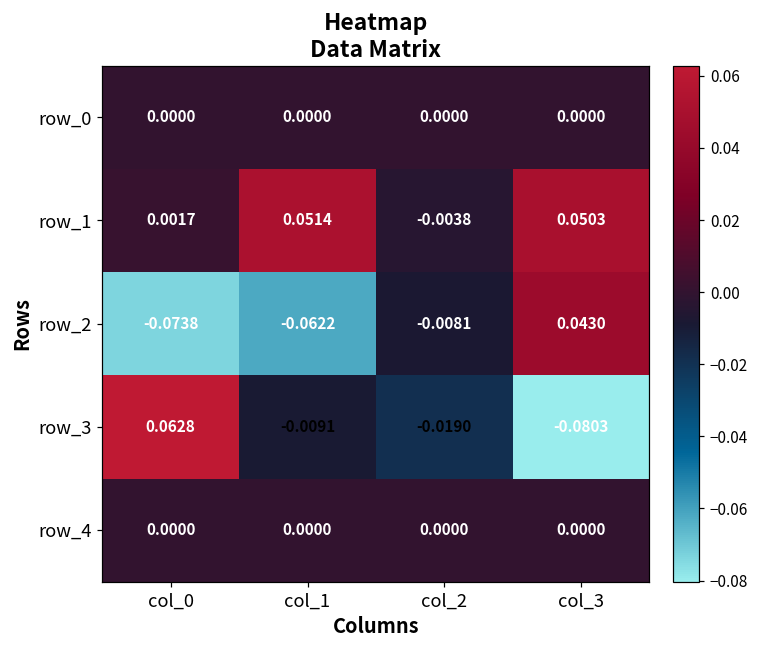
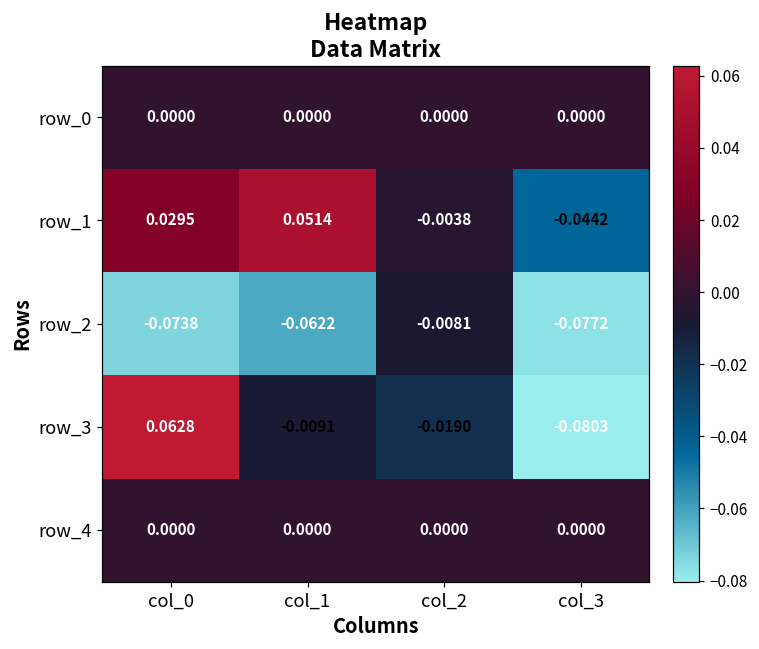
row_1, col_0: 0.0017 -> 0.0295
row_1, col_3: 0.0503 -> -0.0442
row_2, col_3: 0.0430 -> -0.0772
